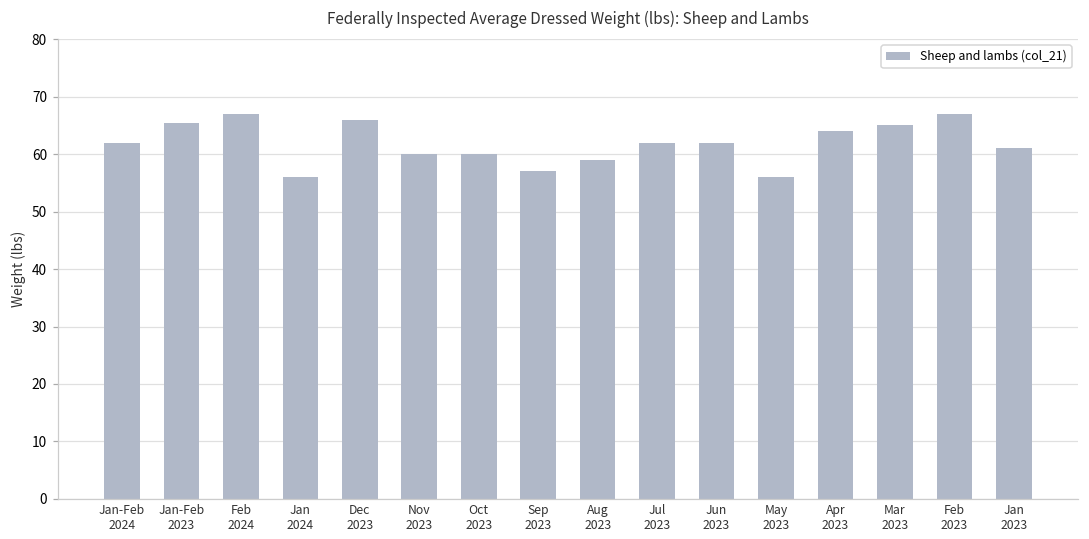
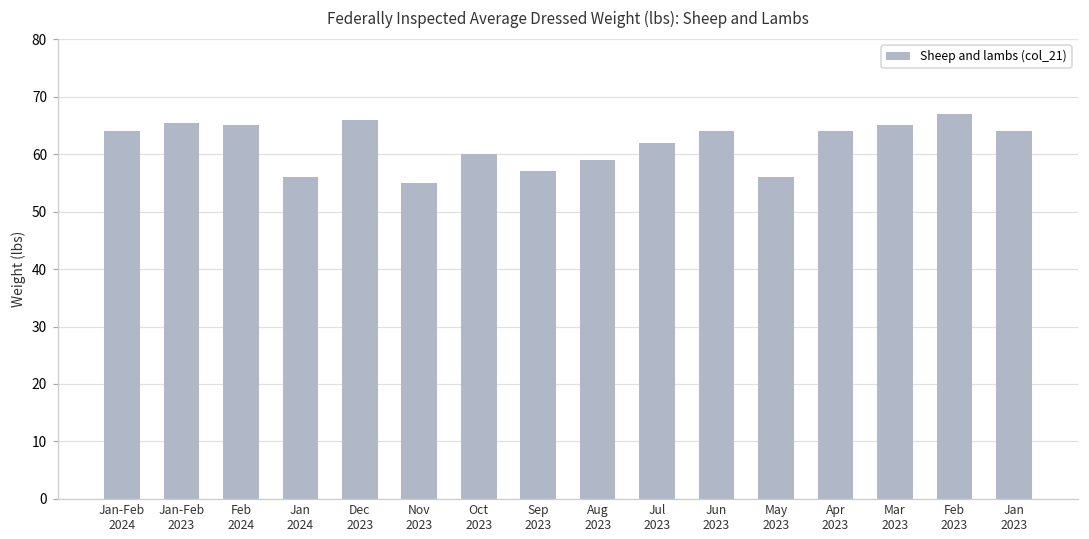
Jan-Feb 2024: 62 -> 64
Feb 2024: 67 -> 65
Nov 2023: 60 -> 55
Jun 2023: 62 -> 64
Jan 2023: 61 -> 64
